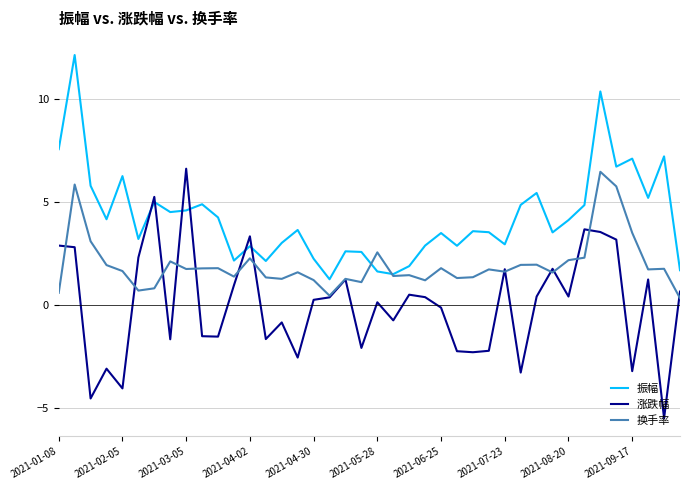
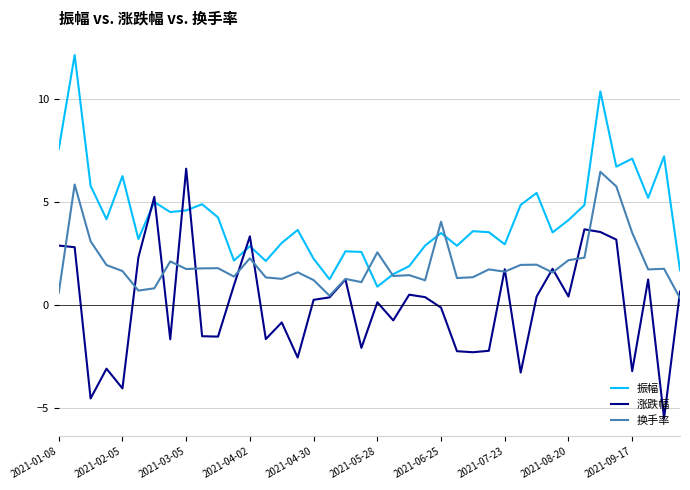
振幅, 2021-05-28: 1.6 -> 0.9
换手率, 2021-06-25: 1.8 -> 4.1
